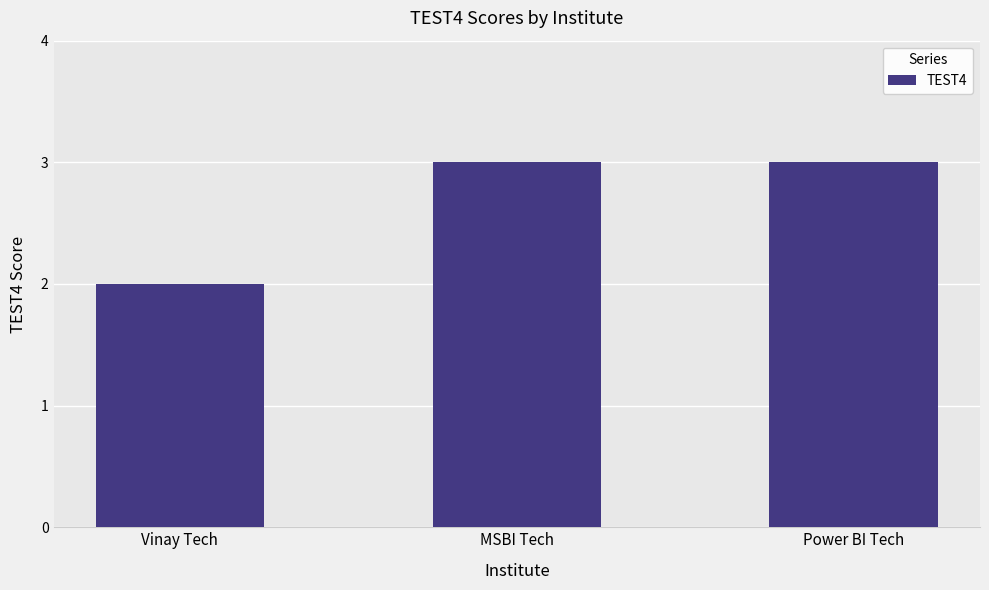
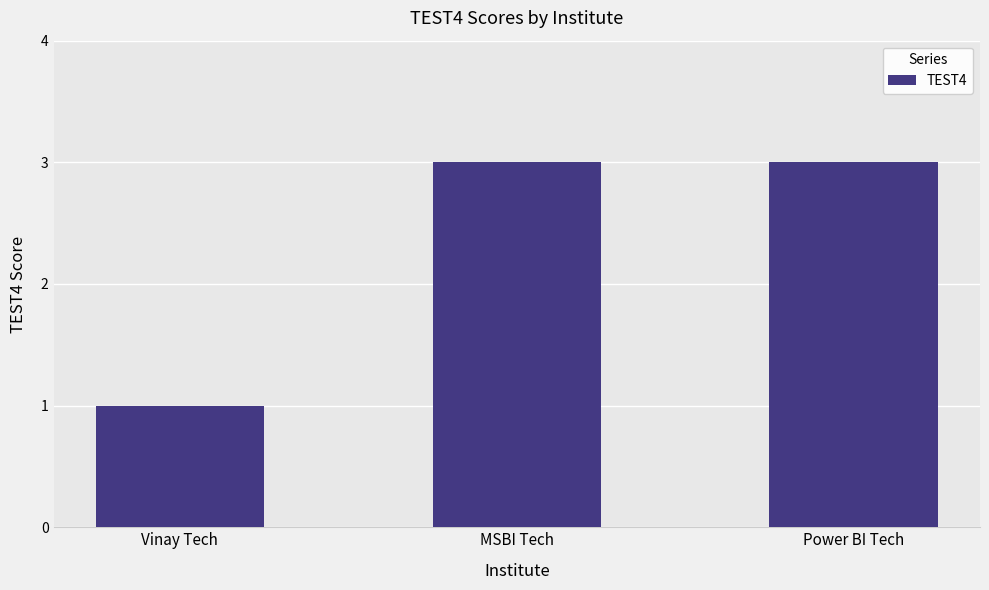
Vinay Tech: 2 -> 1
